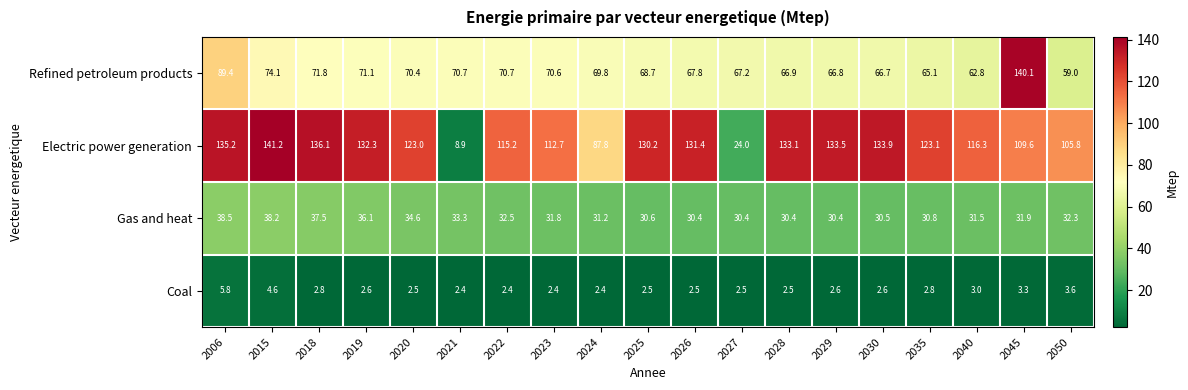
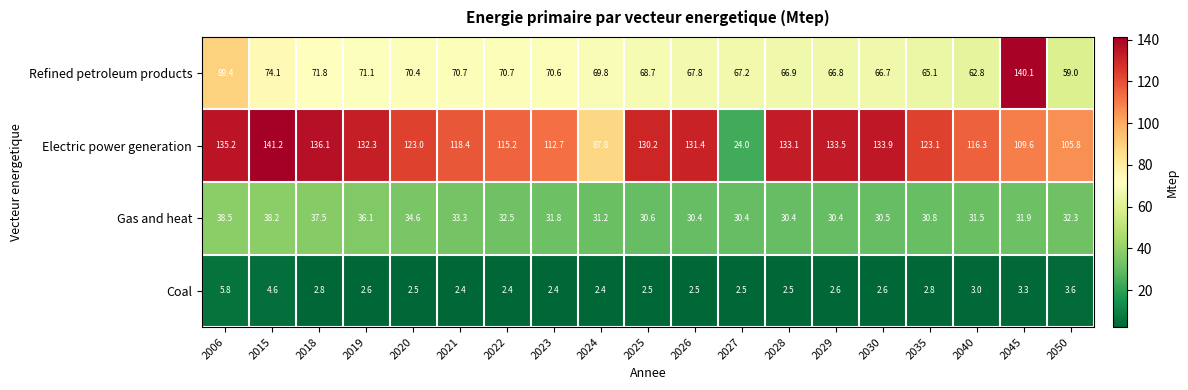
Electric power generation, 2021: 8.9 -> 118.4
